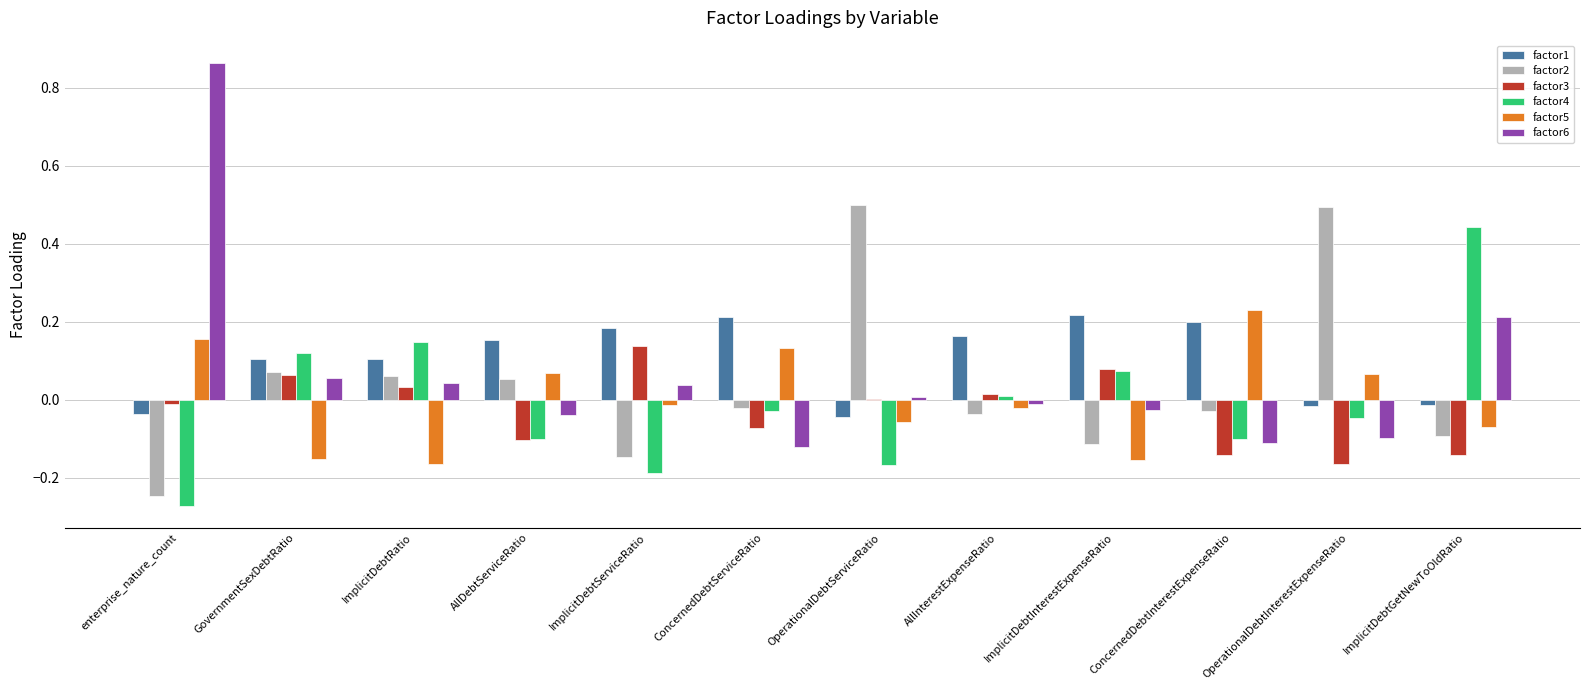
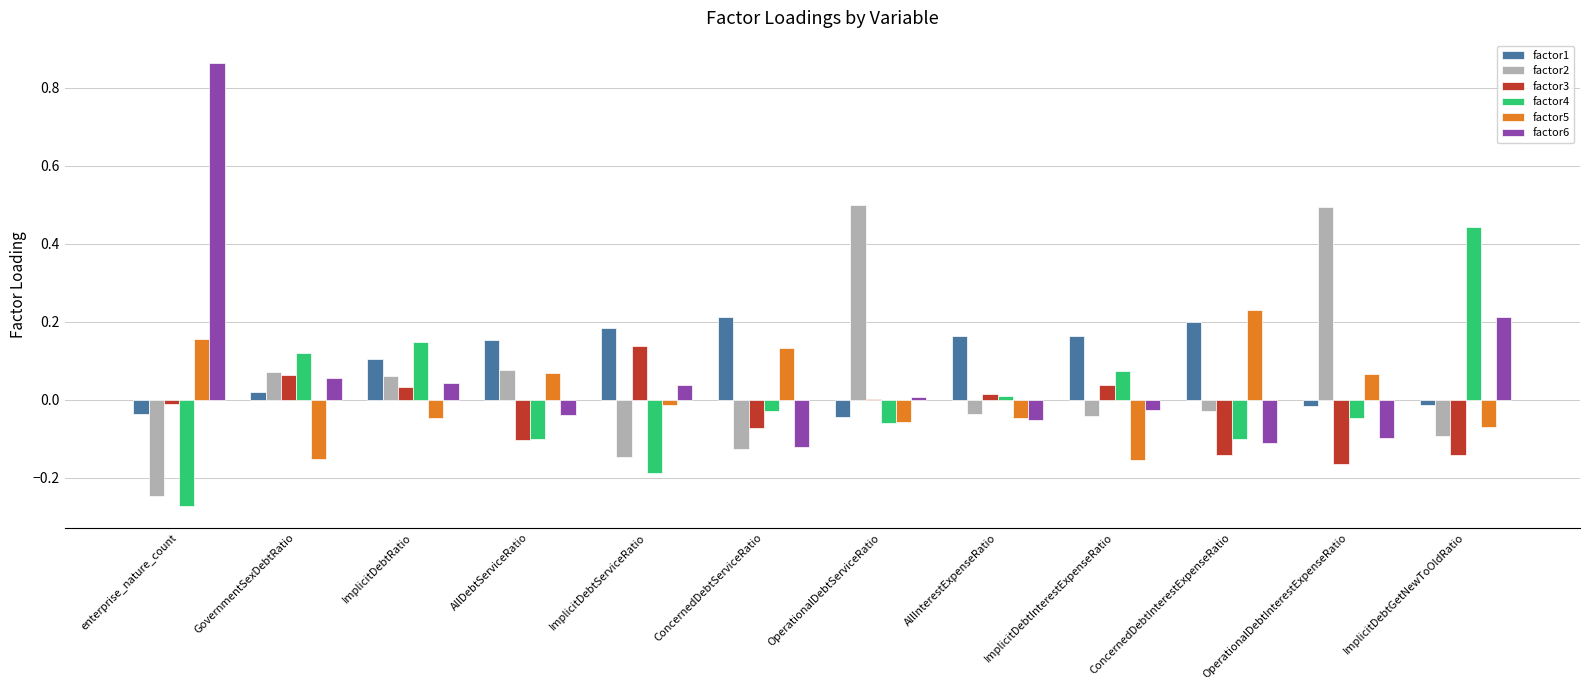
factor1, GovernmentSexDebtRatio: 0.10 -> 0.02
factor5, ImplicitDebtRatio: -0.16 -> -0.05
factor2, AllDebtServiceRatio: 0.05 -> 0.08
factor2, ConcernedDebtServiceRatio: -0.02 -> -0.13
factor4, OperationalDebtServiceRatio: -0.17 -> -0.06
factor5, AllInterestExpenseRatio: -0.02 -> -0.05
factor6, AllInterestExpenseRatio: -0.01 -> -0.05
factor1, ImplicitDebtInterestExpenseRatio: 0.22 -> 0.16
factor2, ImplicitDebtInterestExpenseRatio: -0.11 -> -0.04
factor3, ImplicitDebtInterestExpenseRatio: 0.08 -> 0.04
